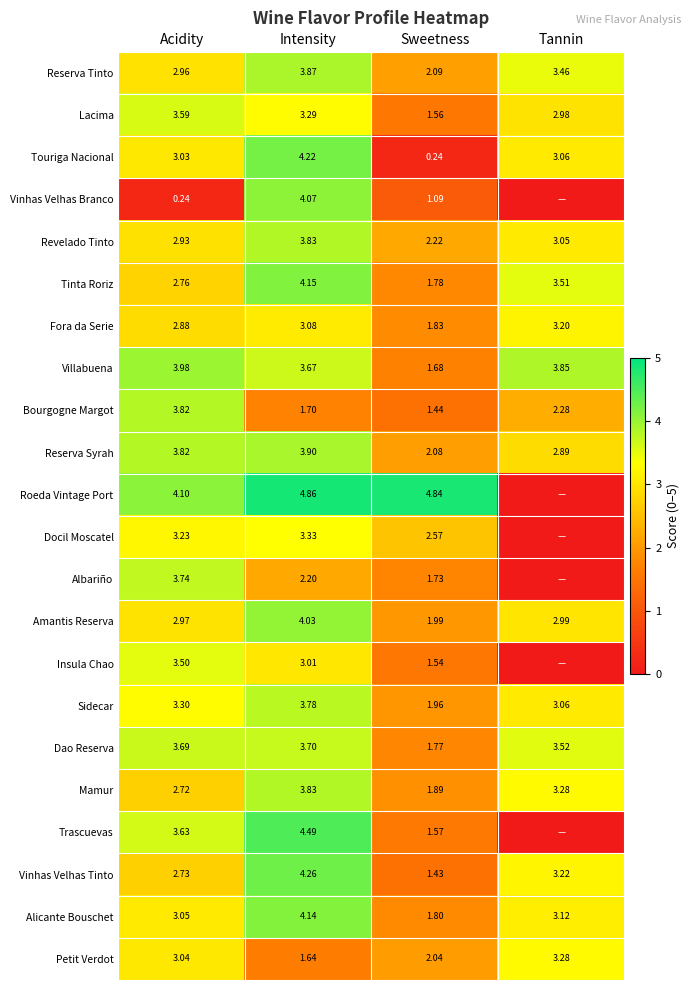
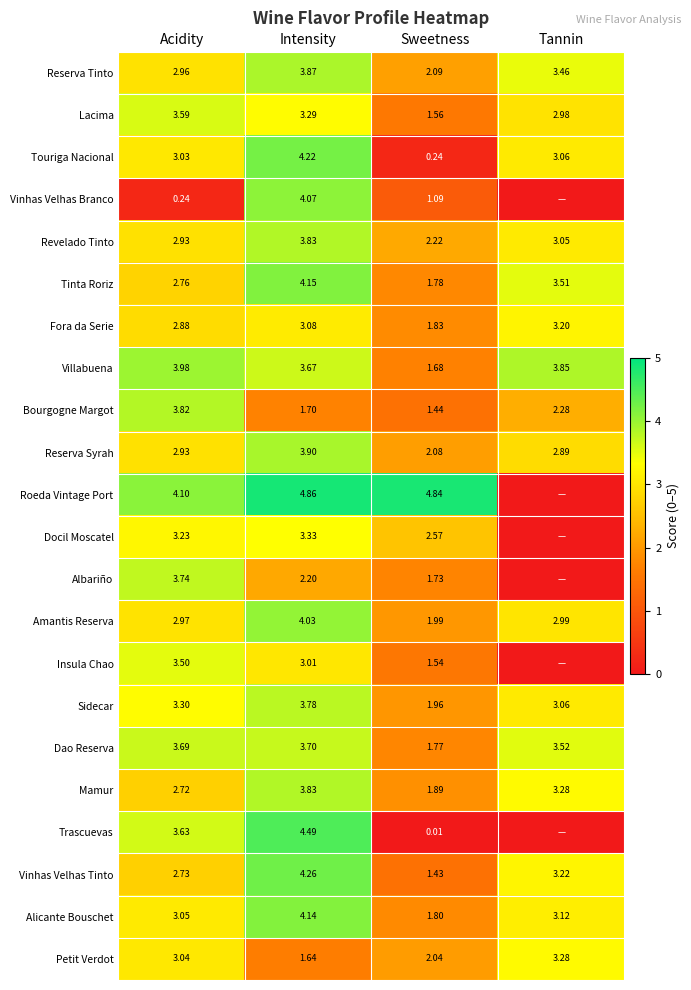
Reserva Syrah, Acidity: 3.82 -> 2.93
Trascuevas, Sweetness: 1.57 -> 0.01
